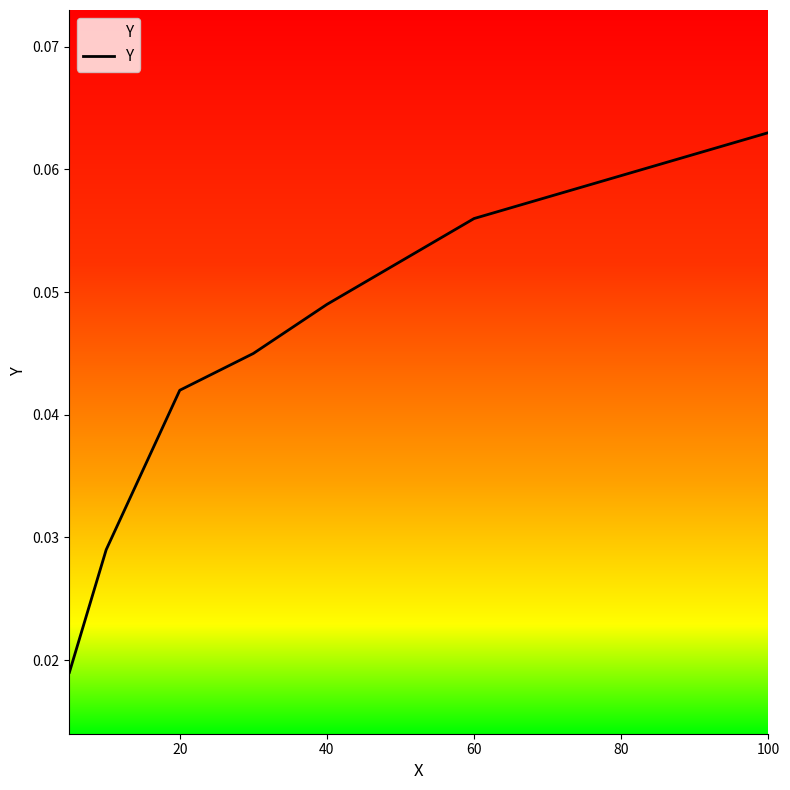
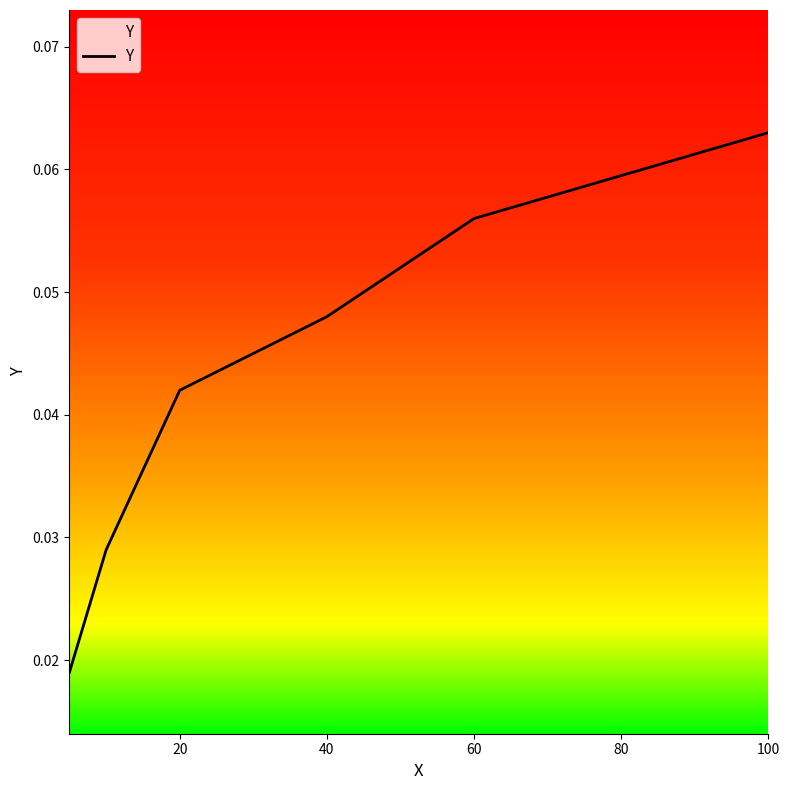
40: 0.049 -> 0.048
